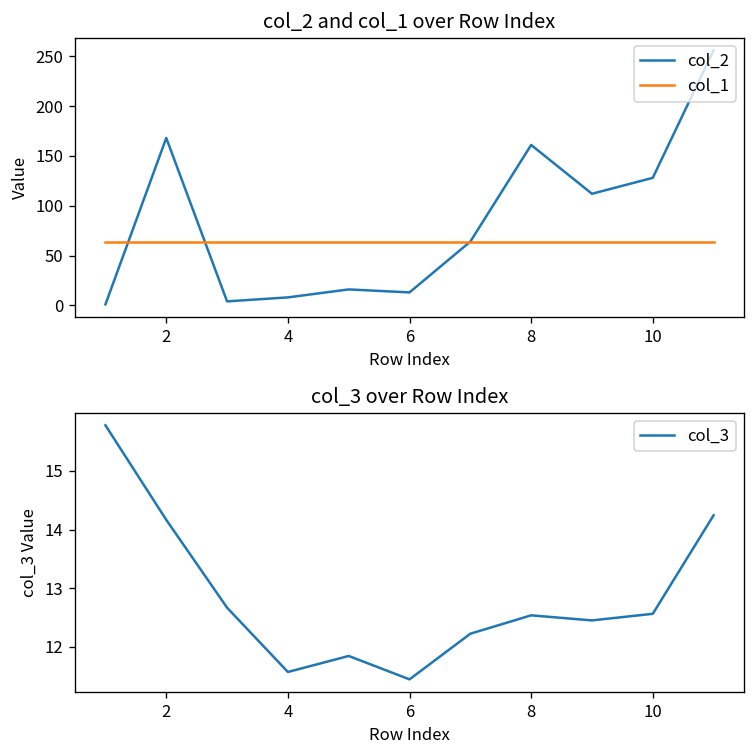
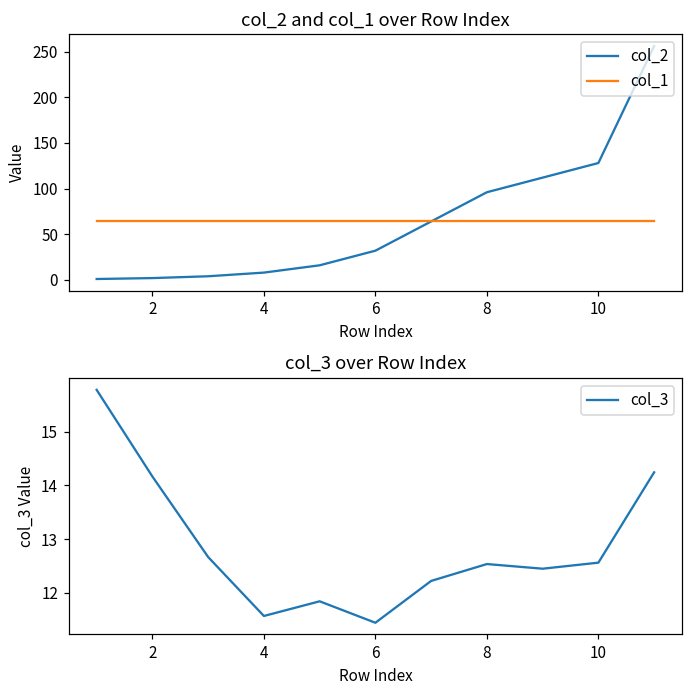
col_2 and col_1 over Row Index, col_2, 2: 170 -> 0
col_2 and col_1 over Row Index, col_2, 6: 10 -> 30
col_2 and col_1 over Row Index, col_2, 8: 160 -> 100
